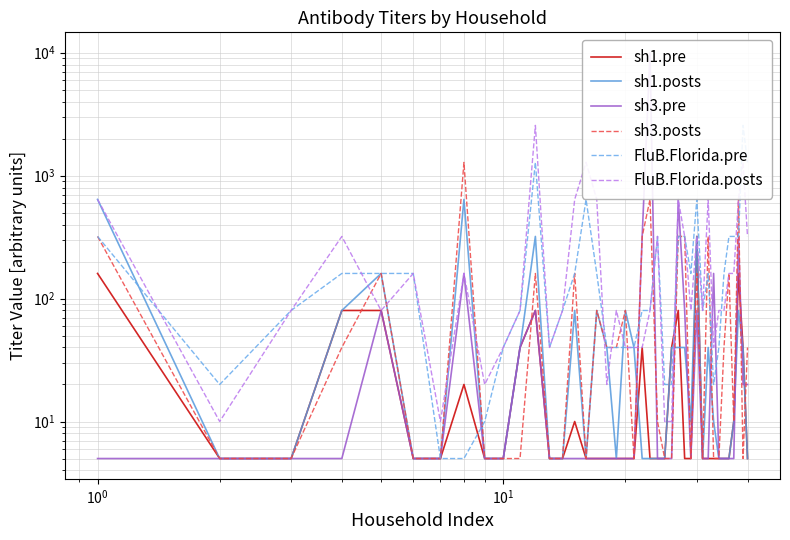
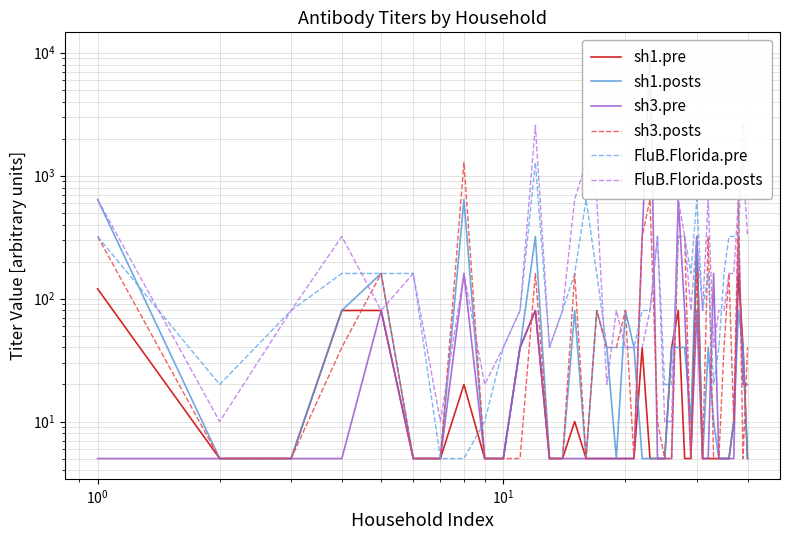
sh1.pre, 10^0: 160 -> 120
